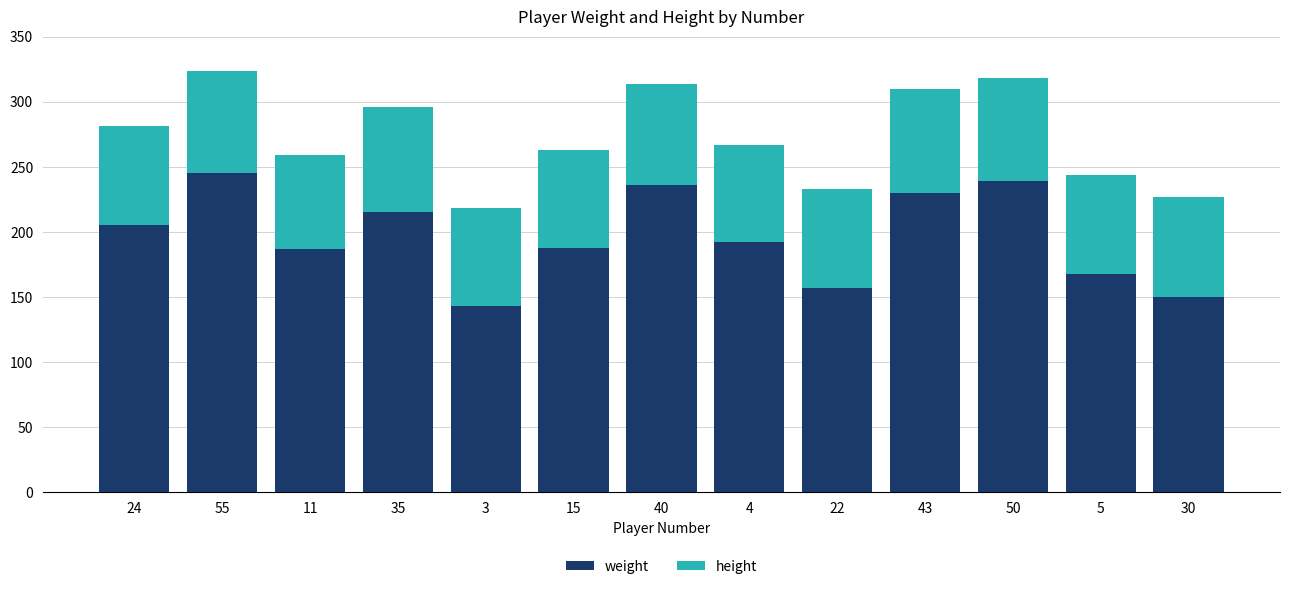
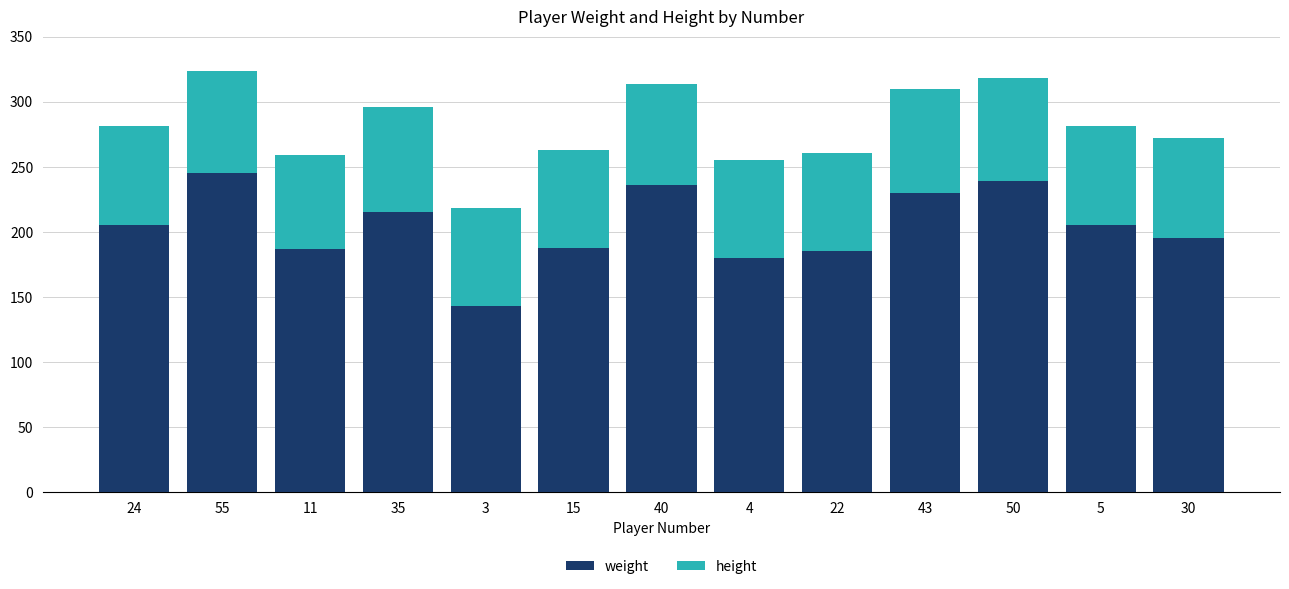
weight, 4: 192 -> 180
weight, 22: 157 -> 185
weight, 5: 168 -> 205
weight, 30: 150 -> 195
